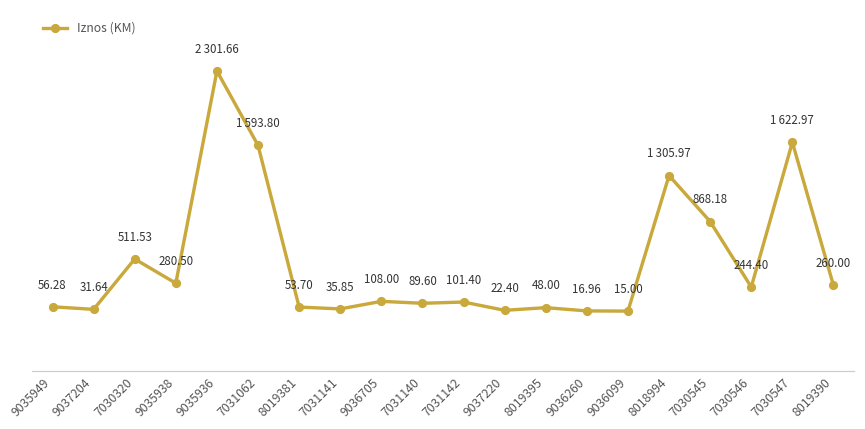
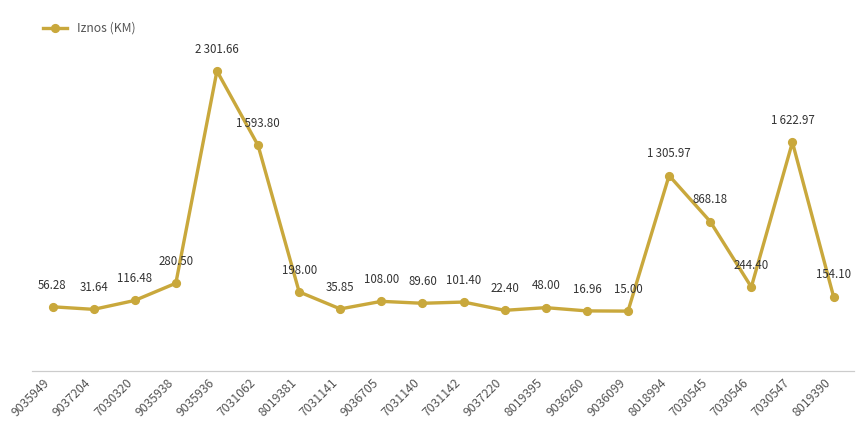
7030320: 511.53 -> 116.48
8019381: 53.70 -> 198.00
8019390: 260.00 -> 154.10
